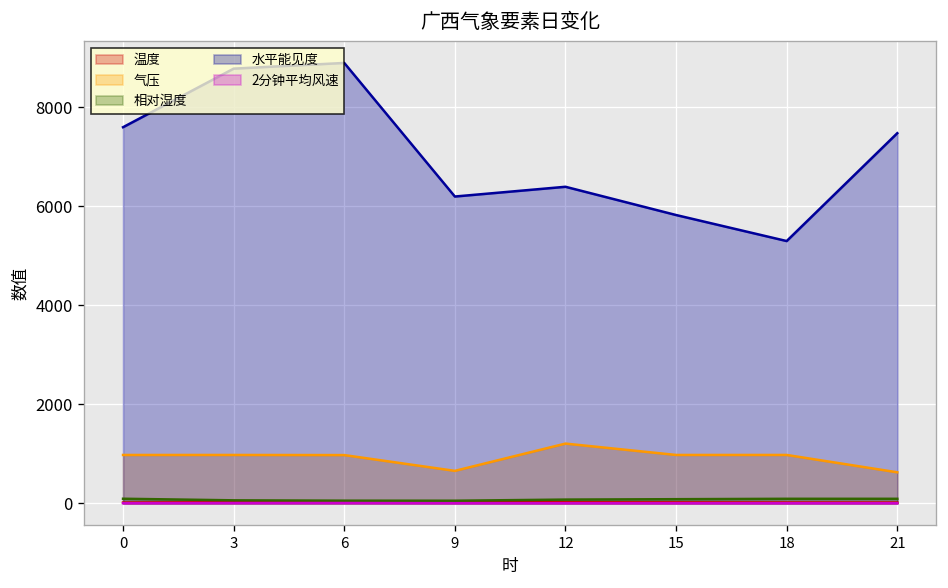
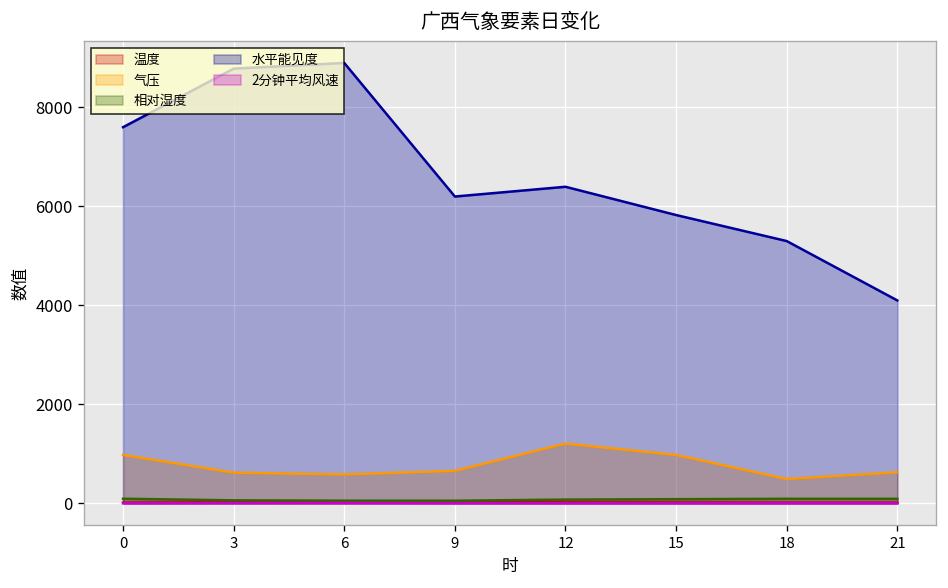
气压, 3: 1000 -> 600
气压, 6: 1000 -> 600
气压, 18: 1000 -> 500
水平能见度, 21: 7500 -> 4100
